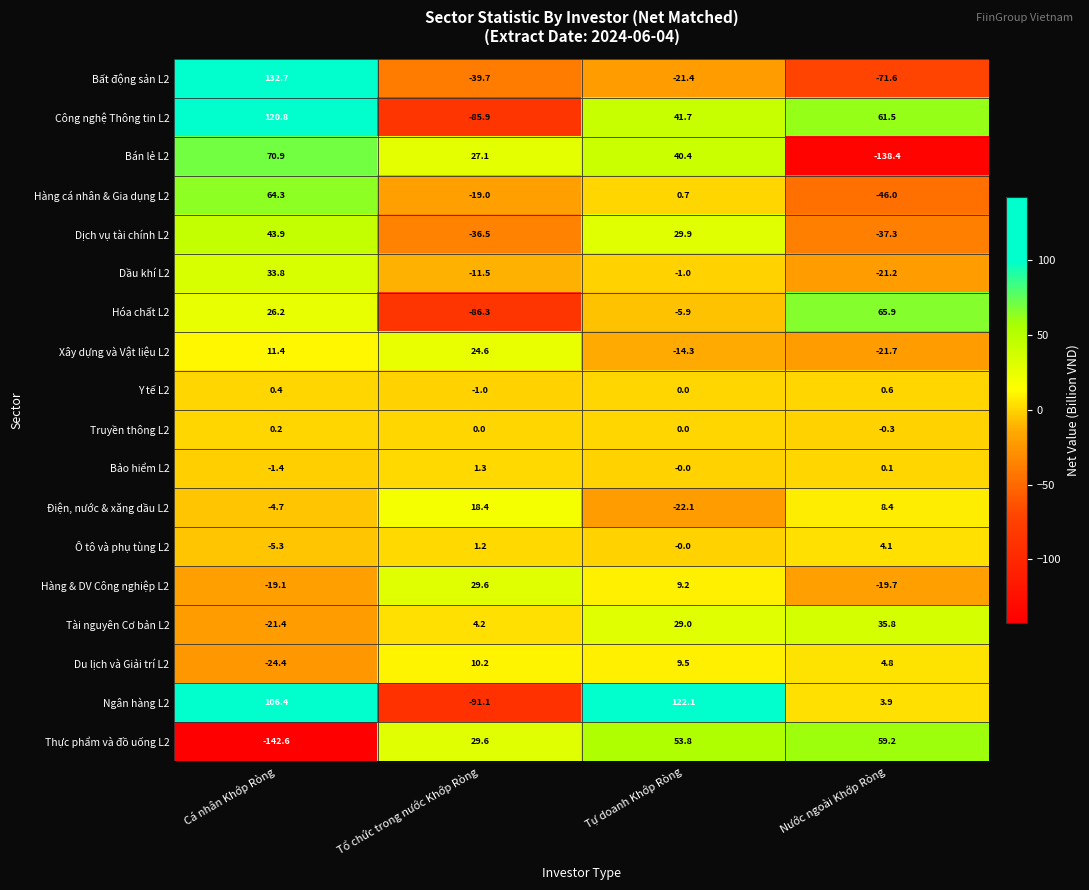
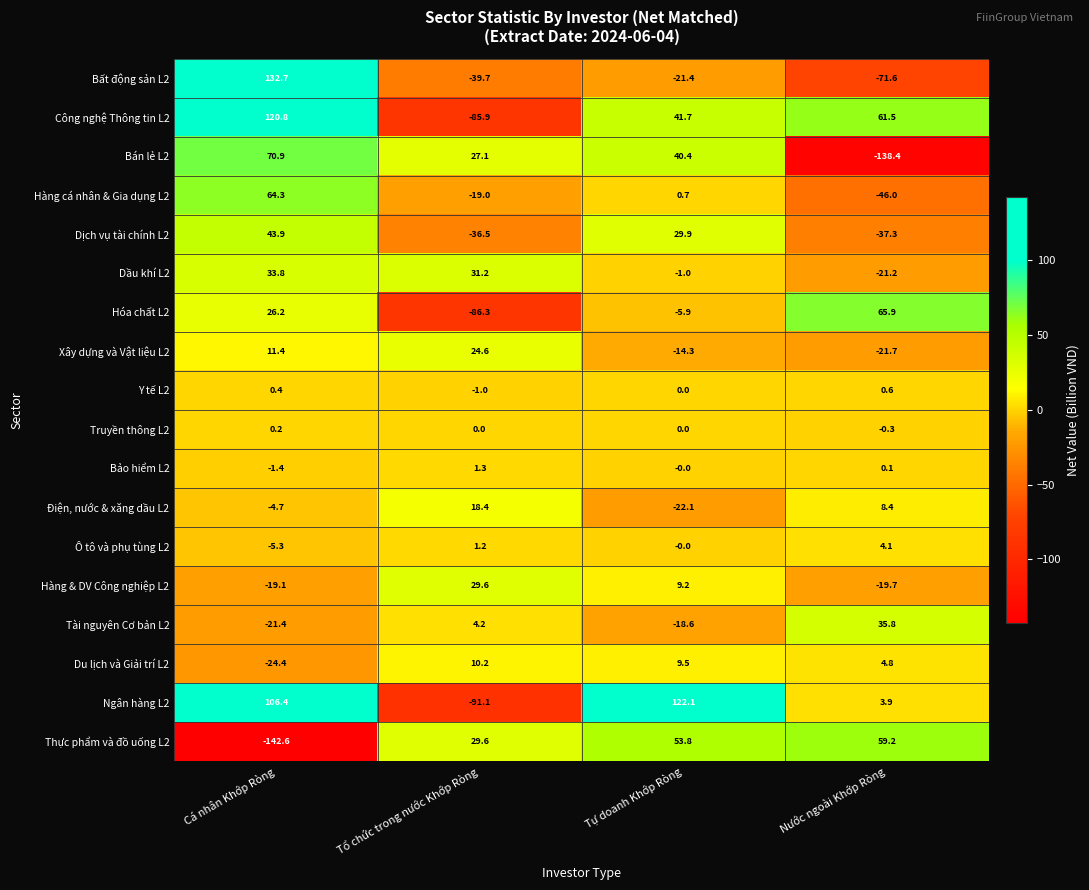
Dầu khí L2, Tổ chức trong nước Khớp Ròng: -11.5 -> 31.2
Tài nguyên Cơ bản L2, Tự doanh Khớp Ròng: 29.0 -> -18.6
